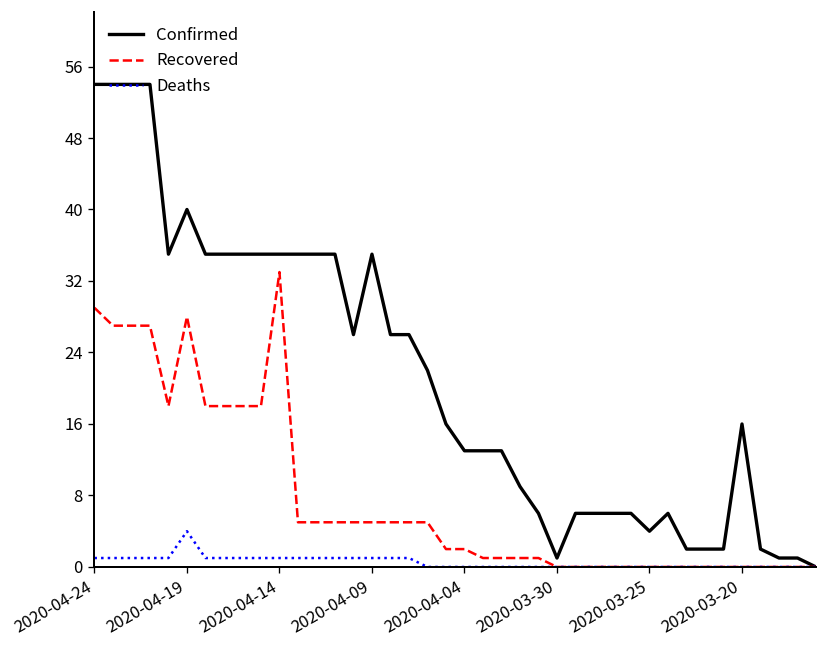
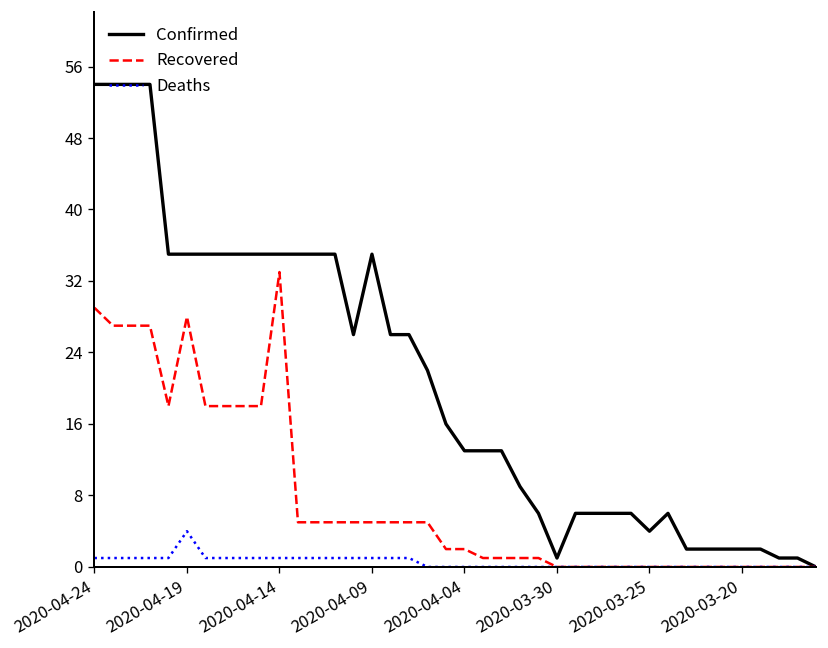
Confirmed, 2020-04-19: 40 -> 35
Confirmed, 2020-03-20: 16 -> 2
